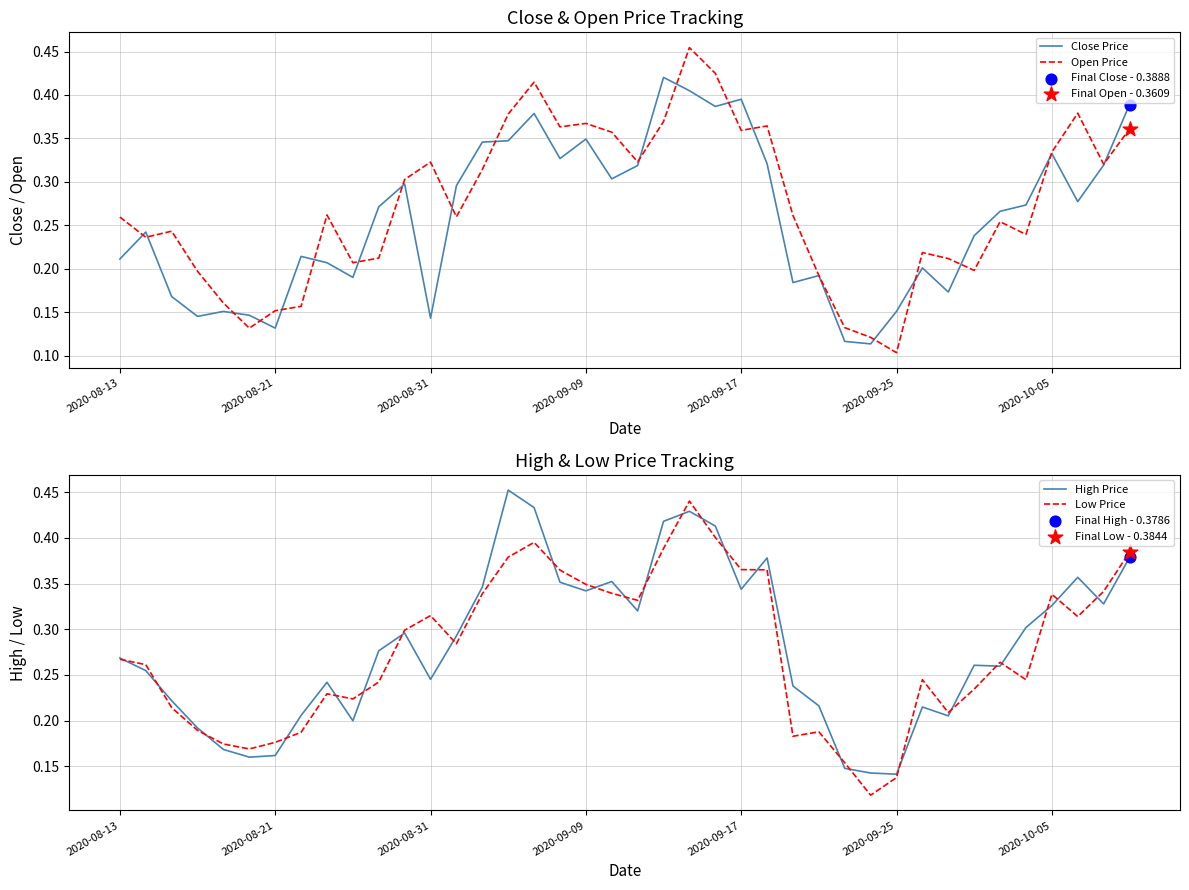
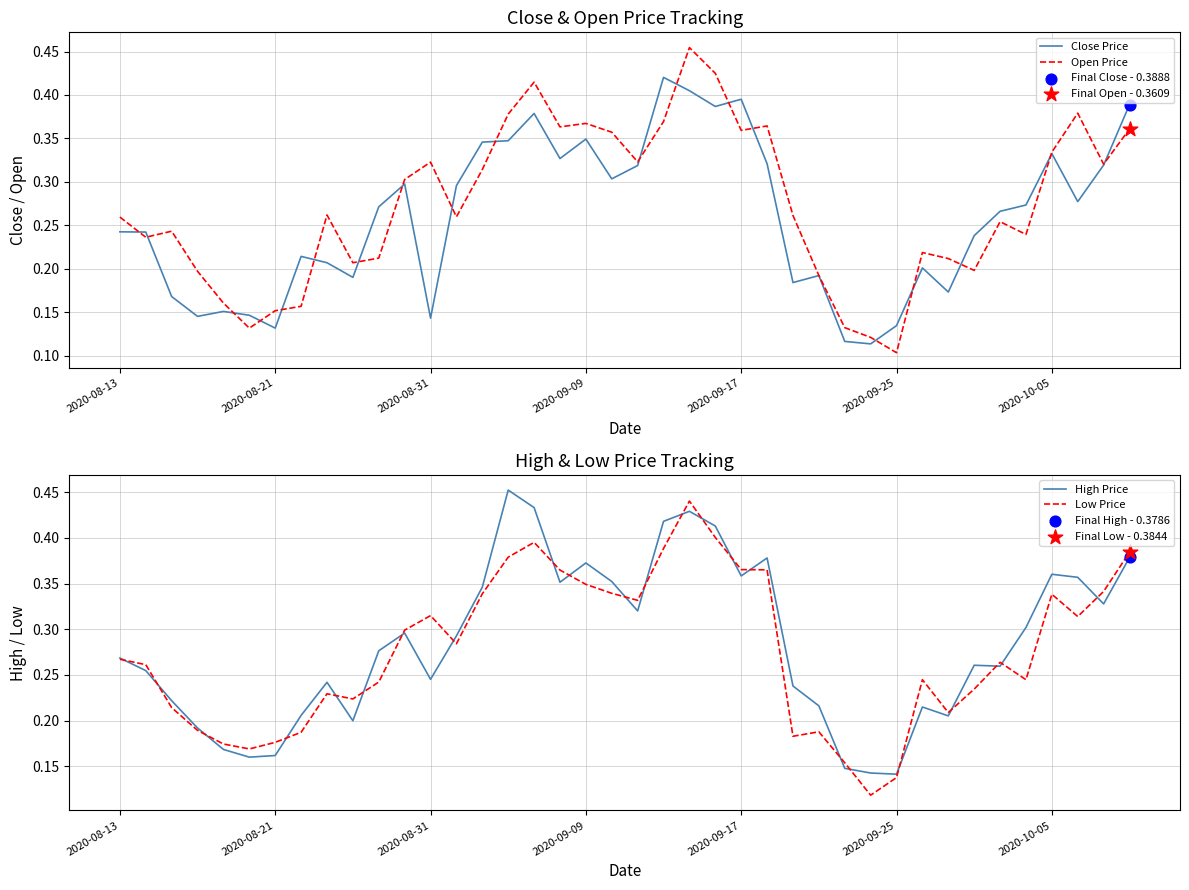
Close & Open Price Tracking, Close Price, 2020-08-13: 0.21 -> 0.24
Close & Open Price Tracking, Close Price, 2020-09-25: 0.15 -> 0.13
High & Low Price Tracking, High Price, 2020-09-09: 0.34 -> 0.37
High & Low Price Tracking, High Price, 2020-09-17: 0.34 -> 0.36
High & Low Price Tracking, High Price, 2020-10-05: 0.33 -> 0.36
